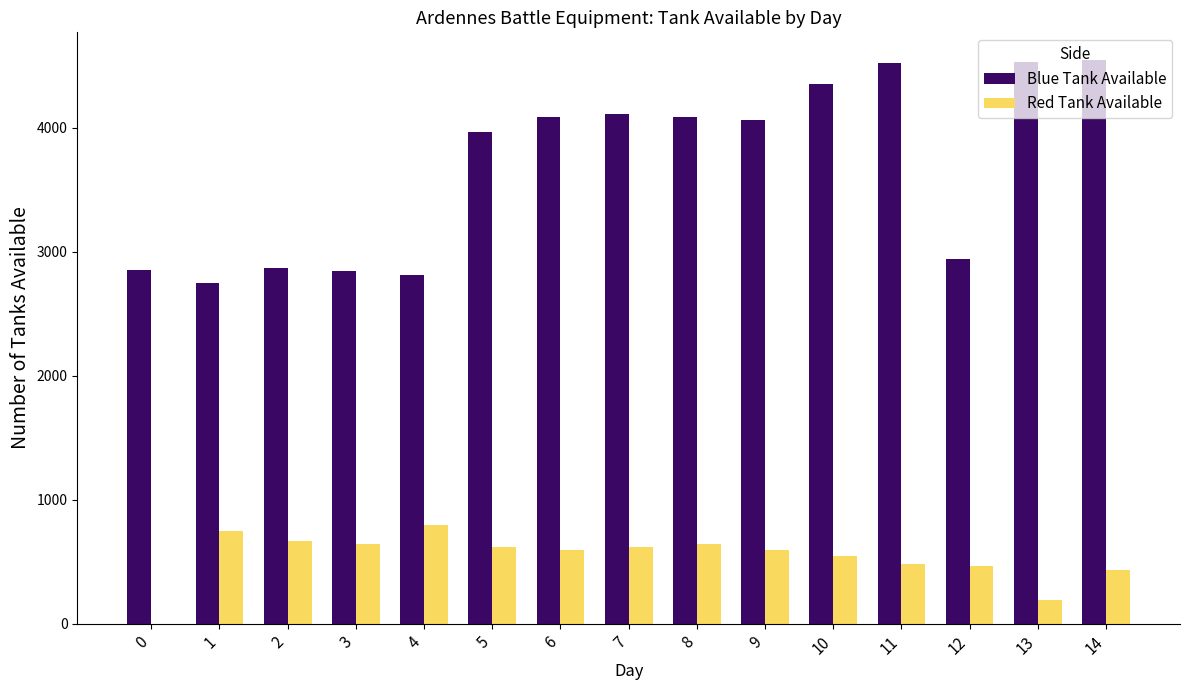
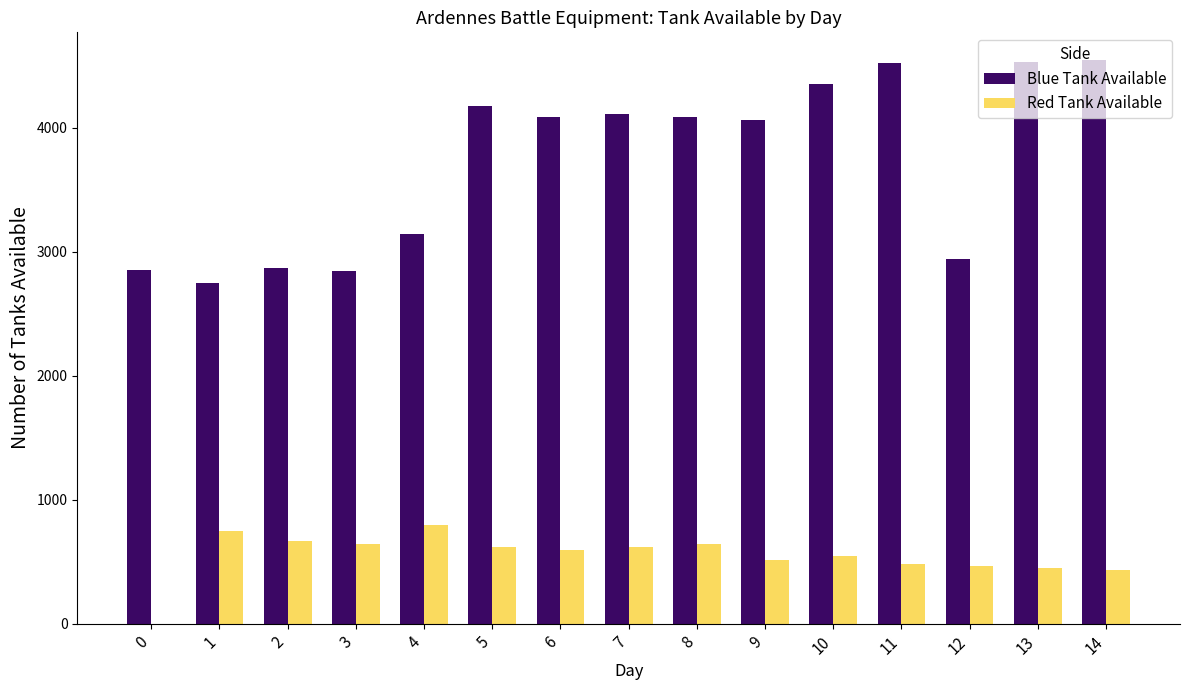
Blue Tank Available, 4: 2810 -> 3140
Blue Tank Available, 5: 3970 -> 4170
Red Tank Available, 9: 600 -> 510
Red Tank Available, 13: 190 -> 450
